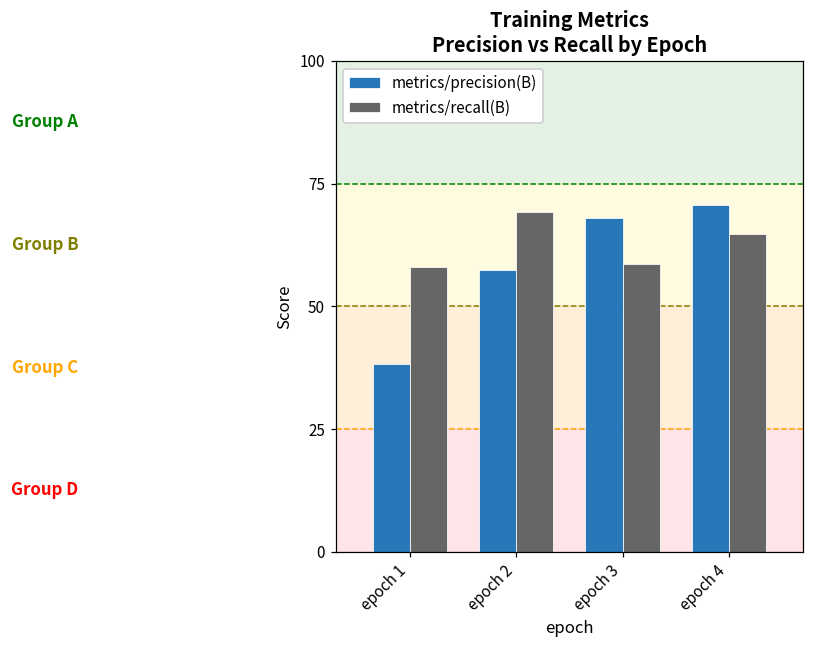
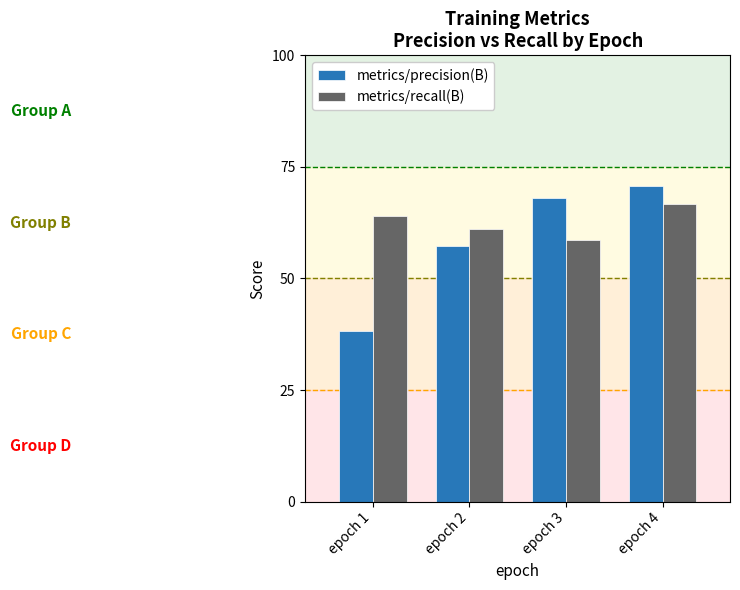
metrics/recall(B), epoch 1: 58 -> 64
metrics/recall(B), epoch 2: 69 -> 61
metrics/recall(B), epoch 4: 65 -> 67
